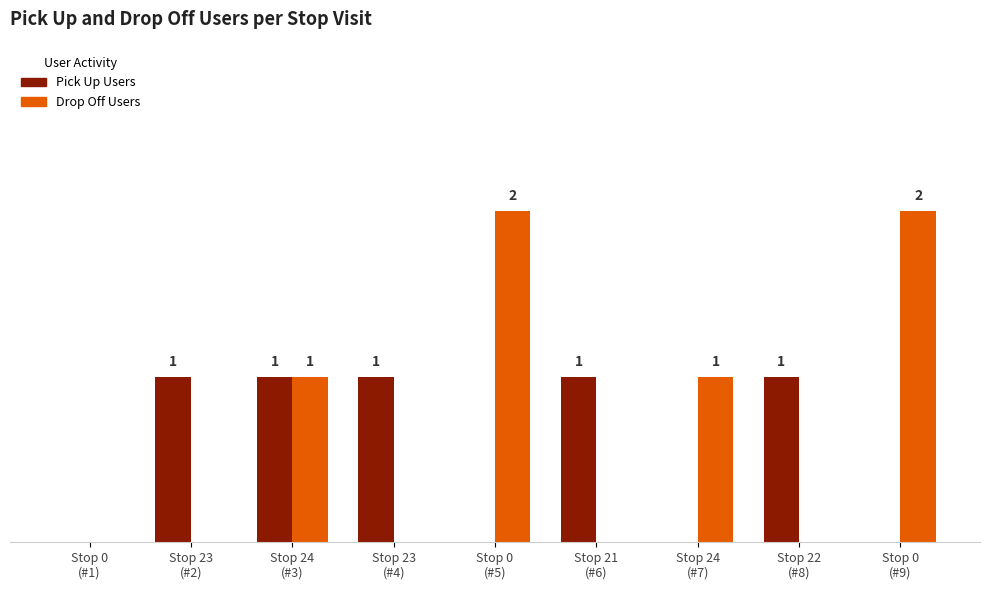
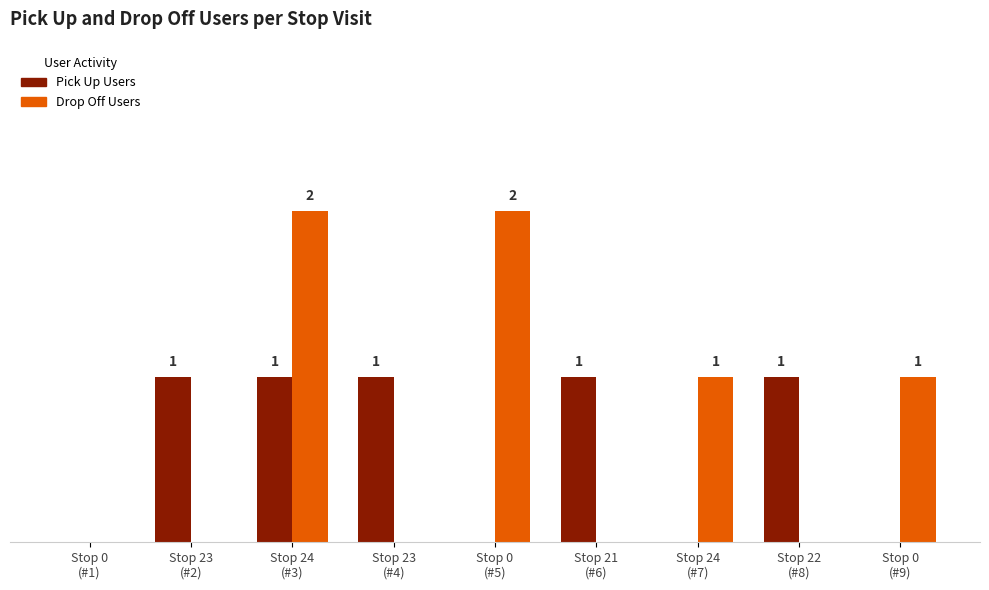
Drop Off Users, Stop 24 (#3): 1 -> 2
Drop Off Users, Stop 0 (#9): 2 -> 1
